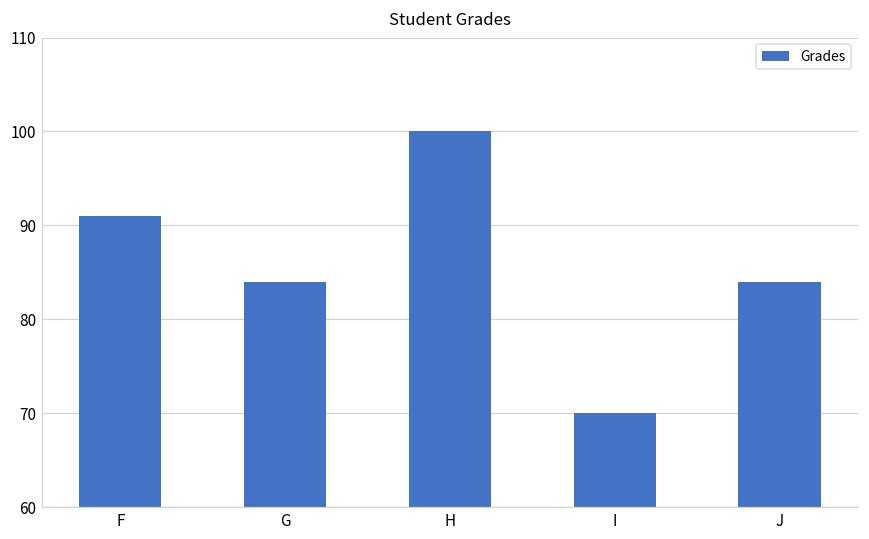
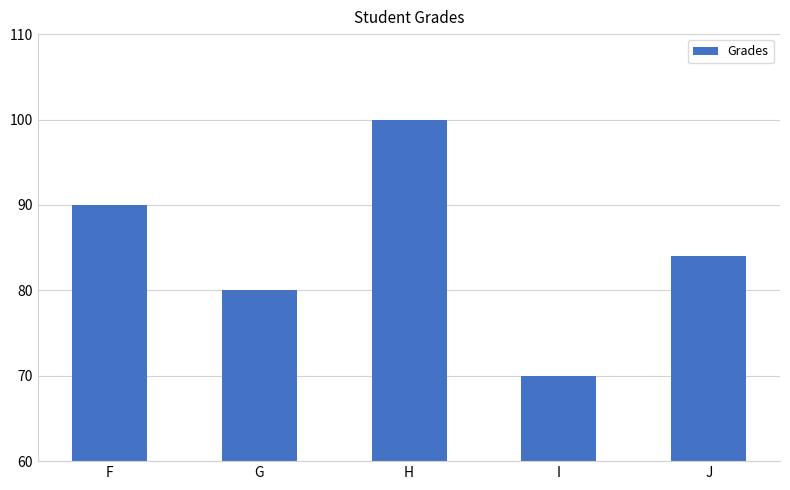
F: 91 -> 90
G: 84 -> 80
